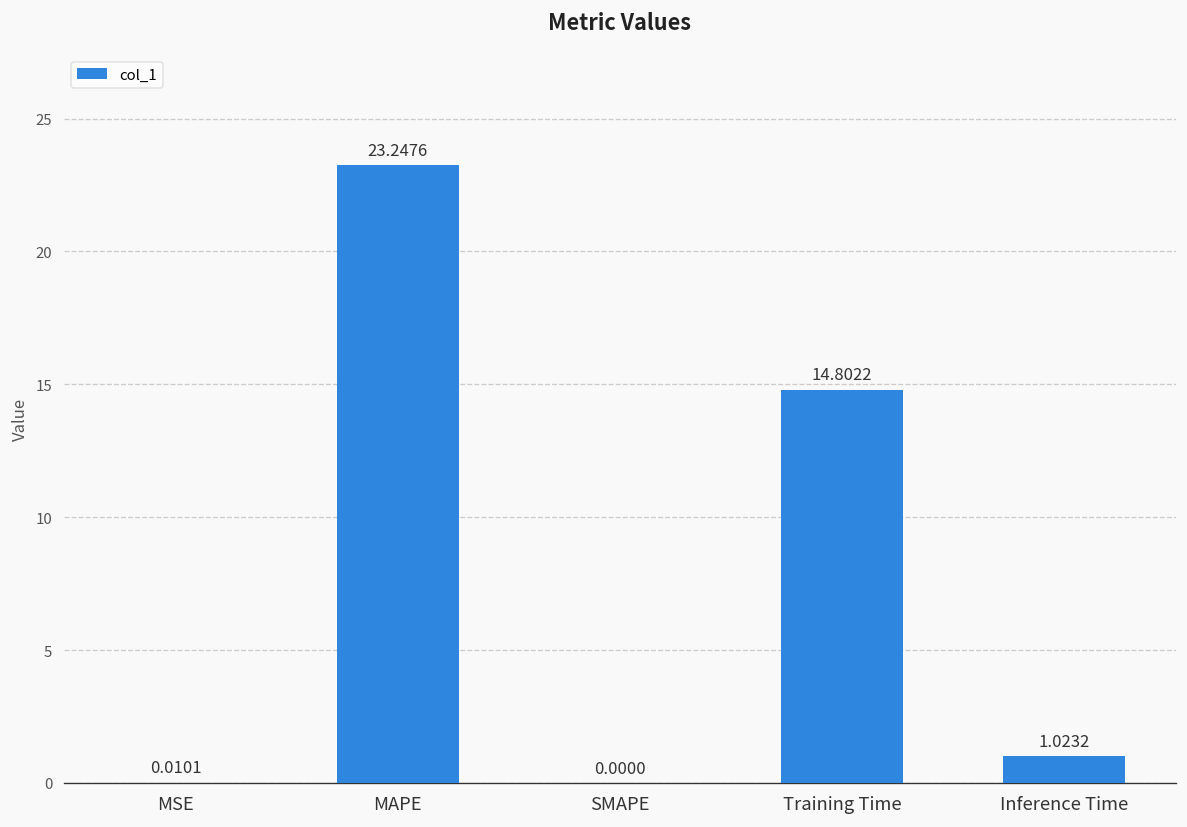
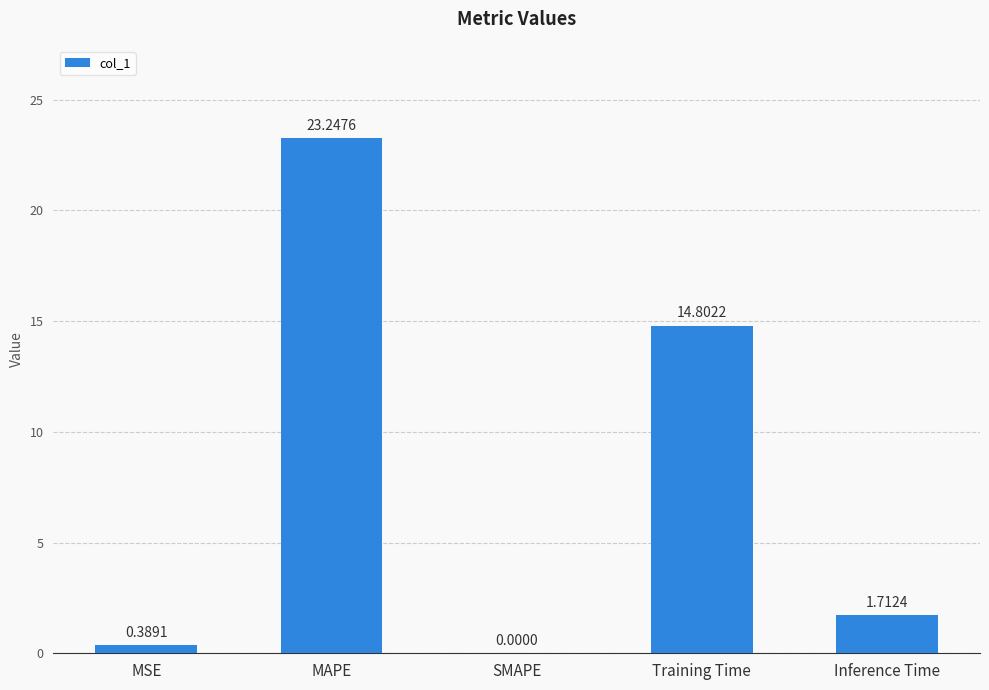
MSE: 0.0101 -> 0.3891
Inference Time: 1.0232 -> 1.7124
